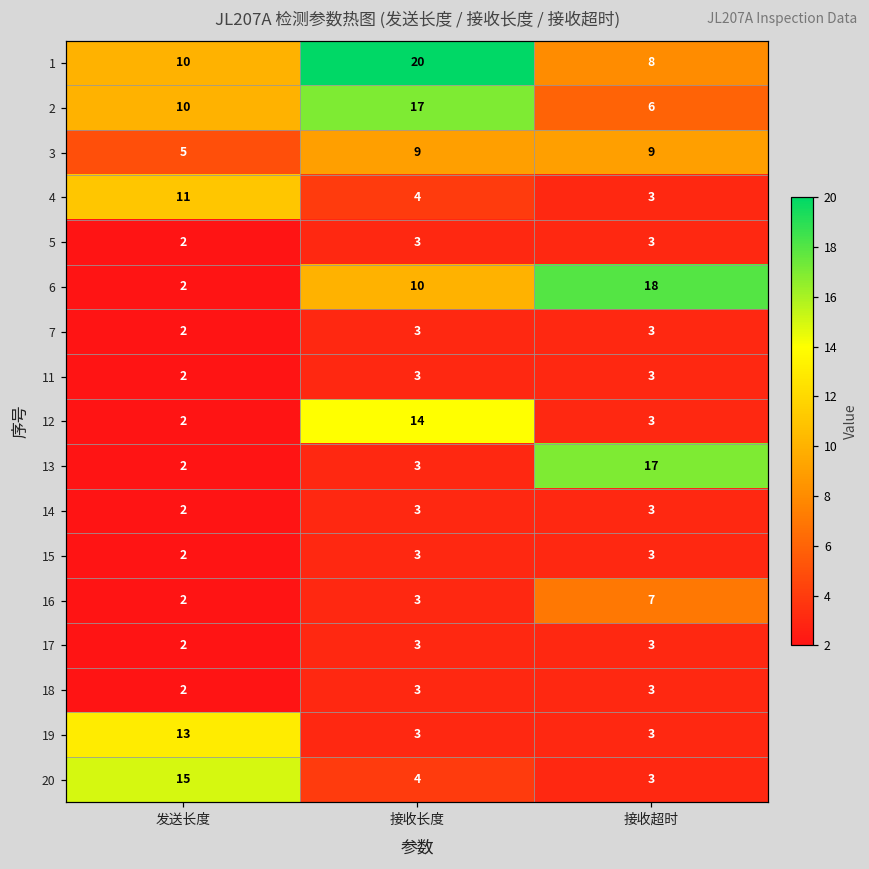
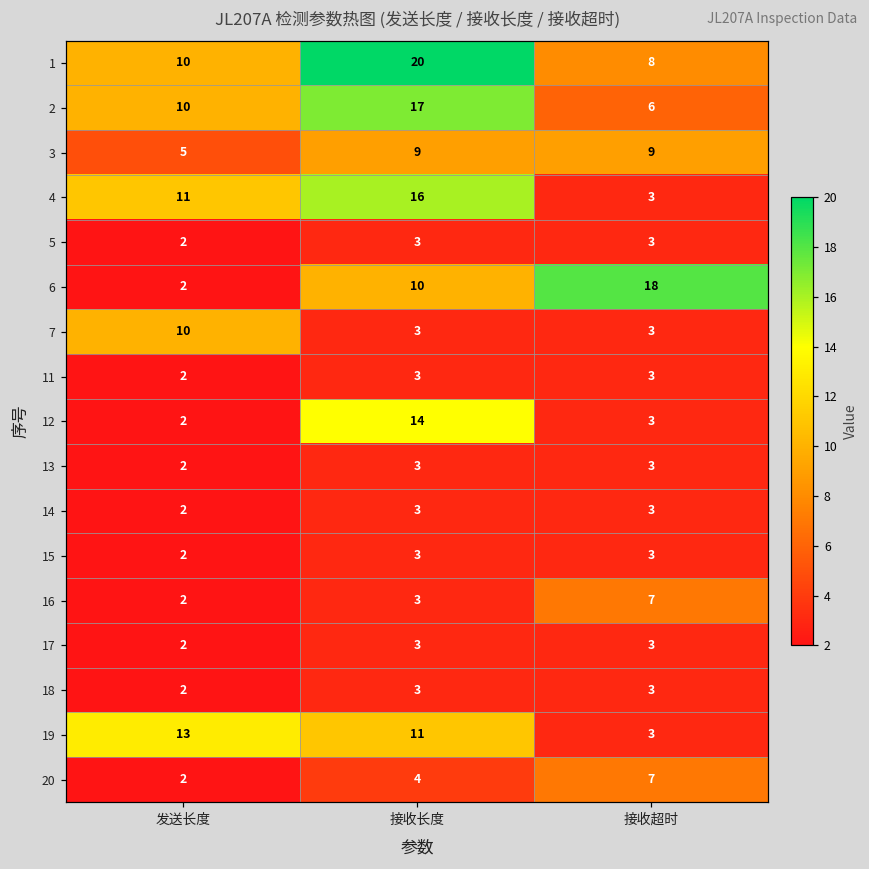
4, 接收长度: 4 -> 16
7, 发送长度: 2 -> 10
13, 接收超时: 17 -> 3
19, 接收长度: 3 -> 11
20, 发送长度: 15 -> 2
20, 接收超时: 3 -> 7
